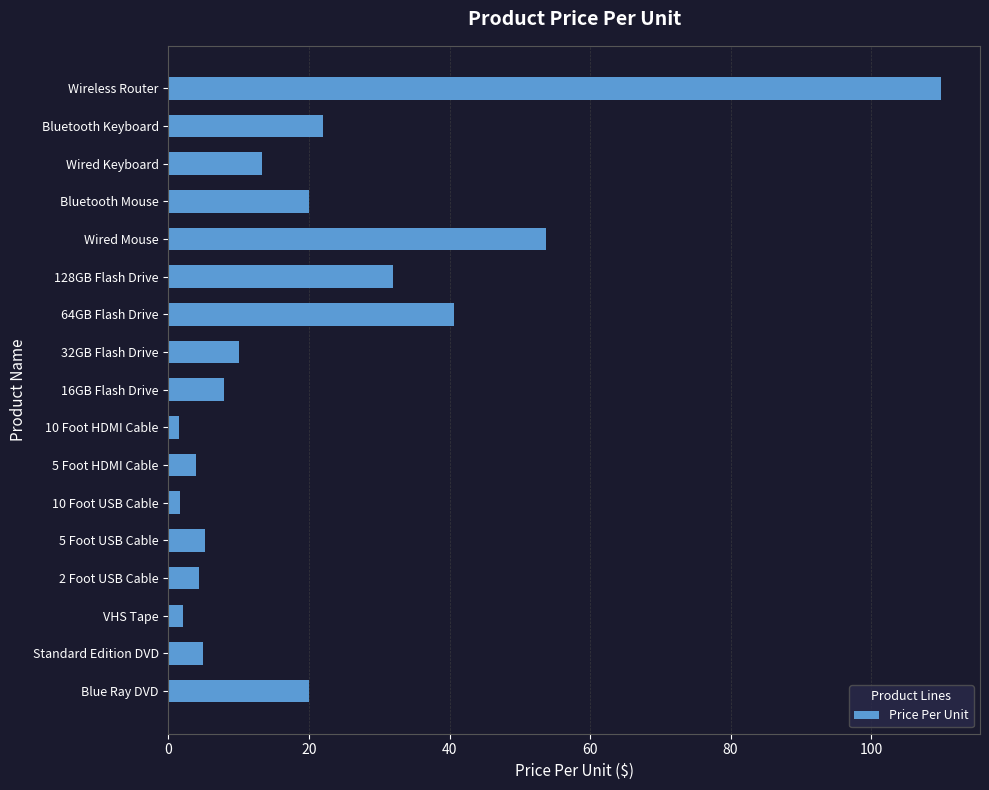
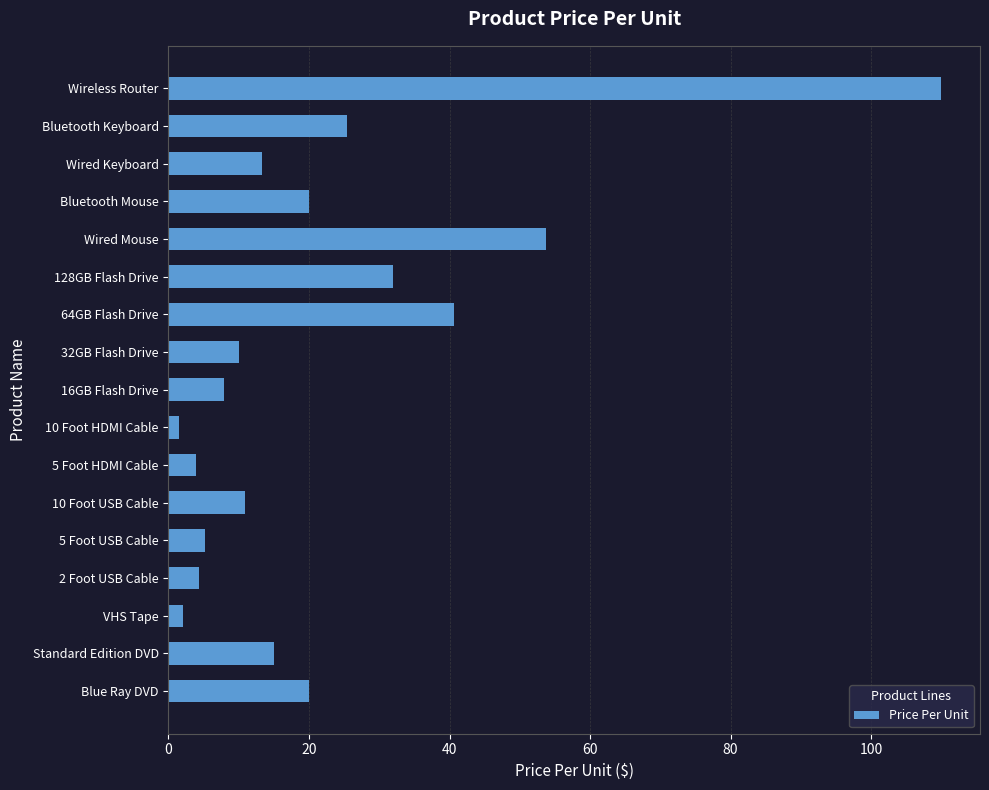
Bluetooth Keyboard: 22 -> 25
10 Foot USB Cable: 2 -> 11
Standard Edition DVD: 5 -> 15
